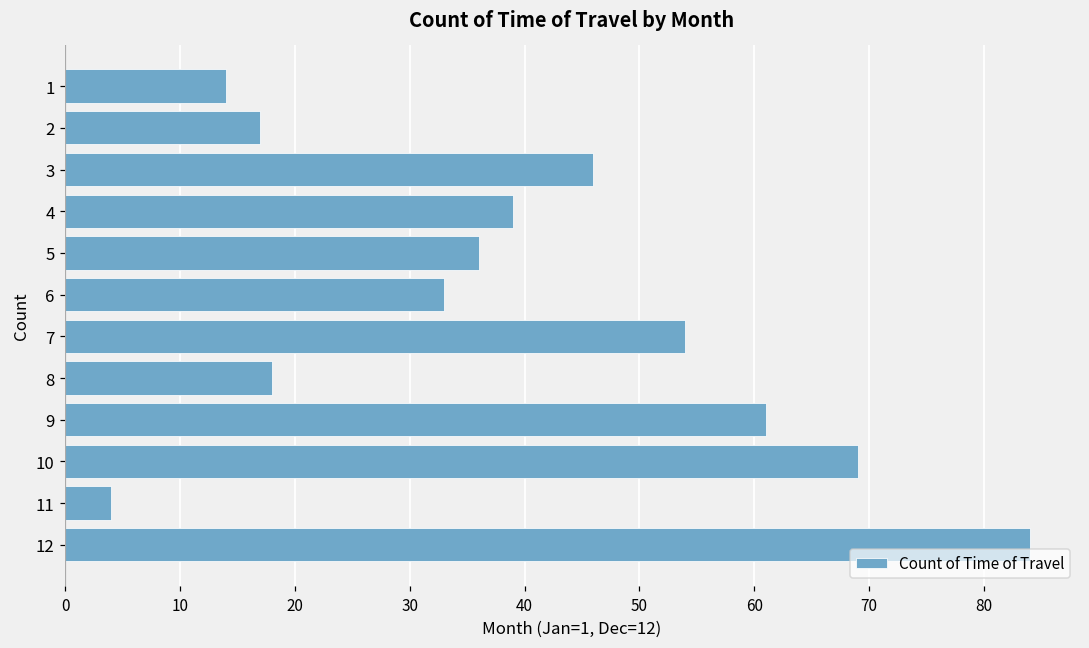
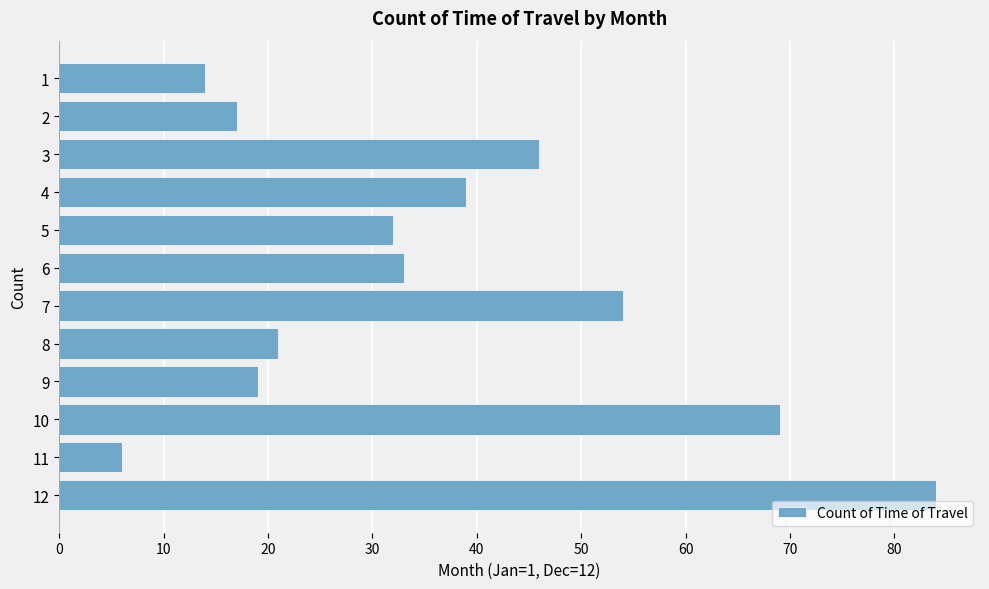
5: 36 -> 32
8: 18 -> 21
9: 61 -> 19
11: 4 -> 6
